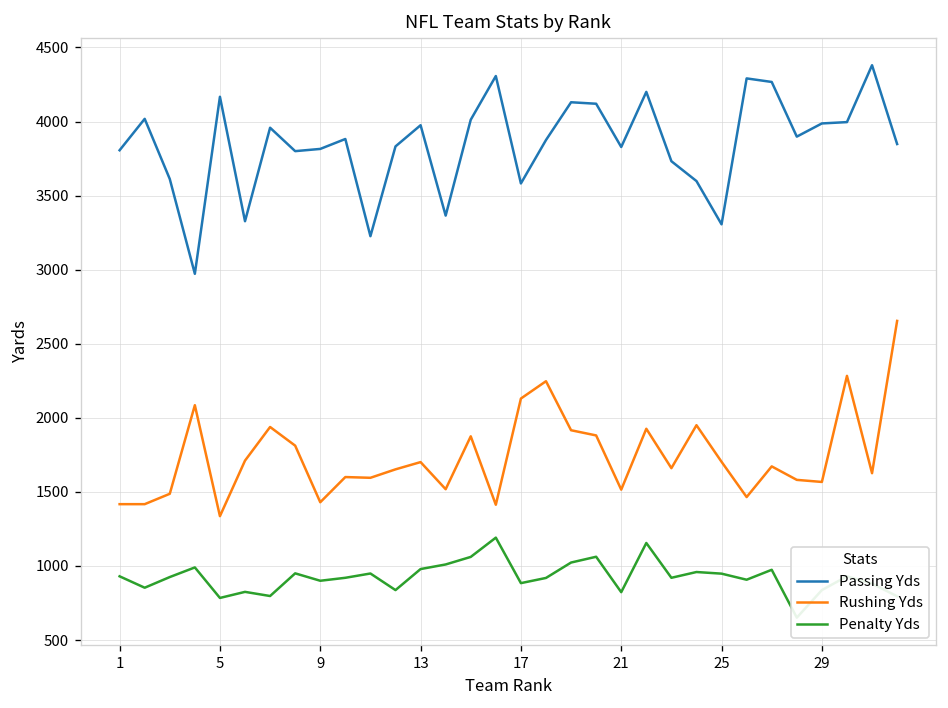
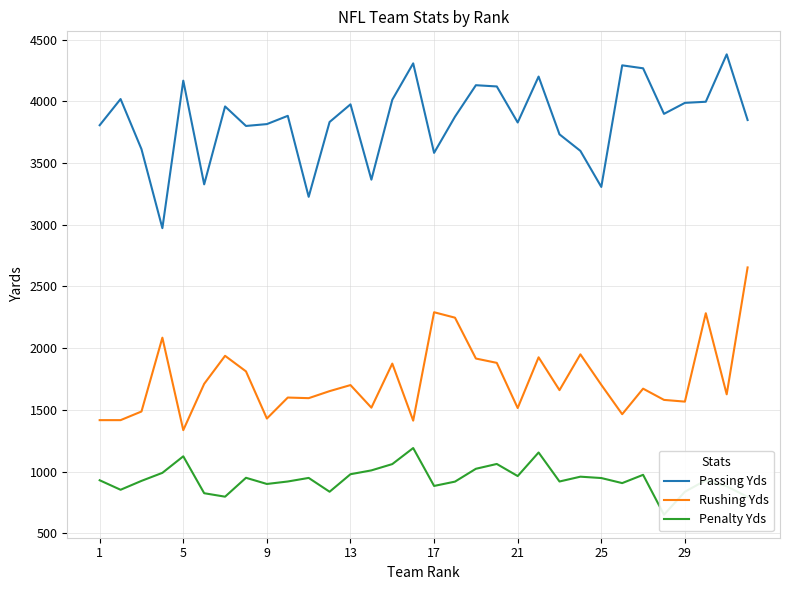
Penalty Yds, 5: 780 -> 1120
Rushing Yds, 17: 2130 -> 2290
Penalty Yds, 21: 820 -> 960
